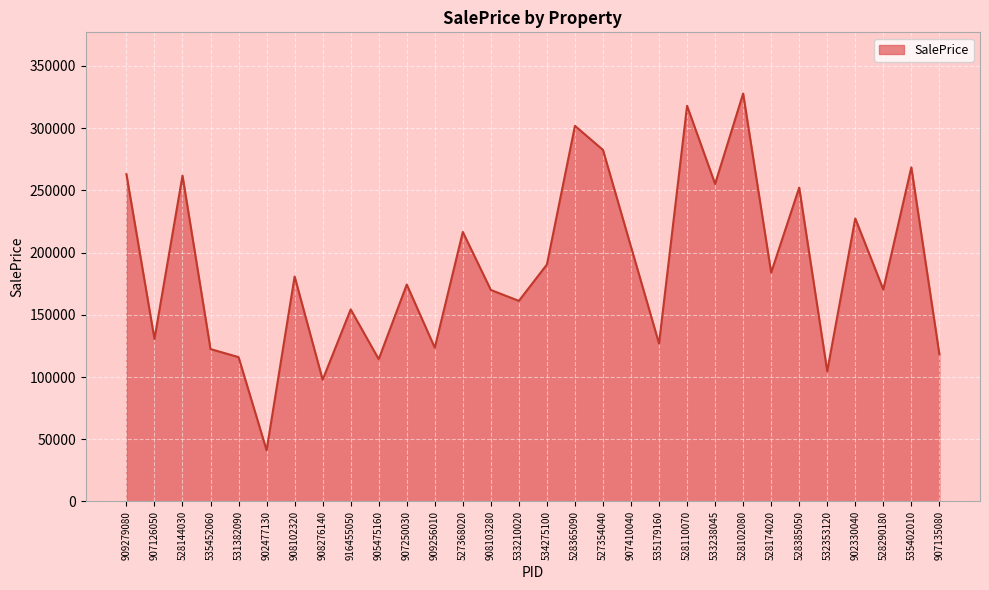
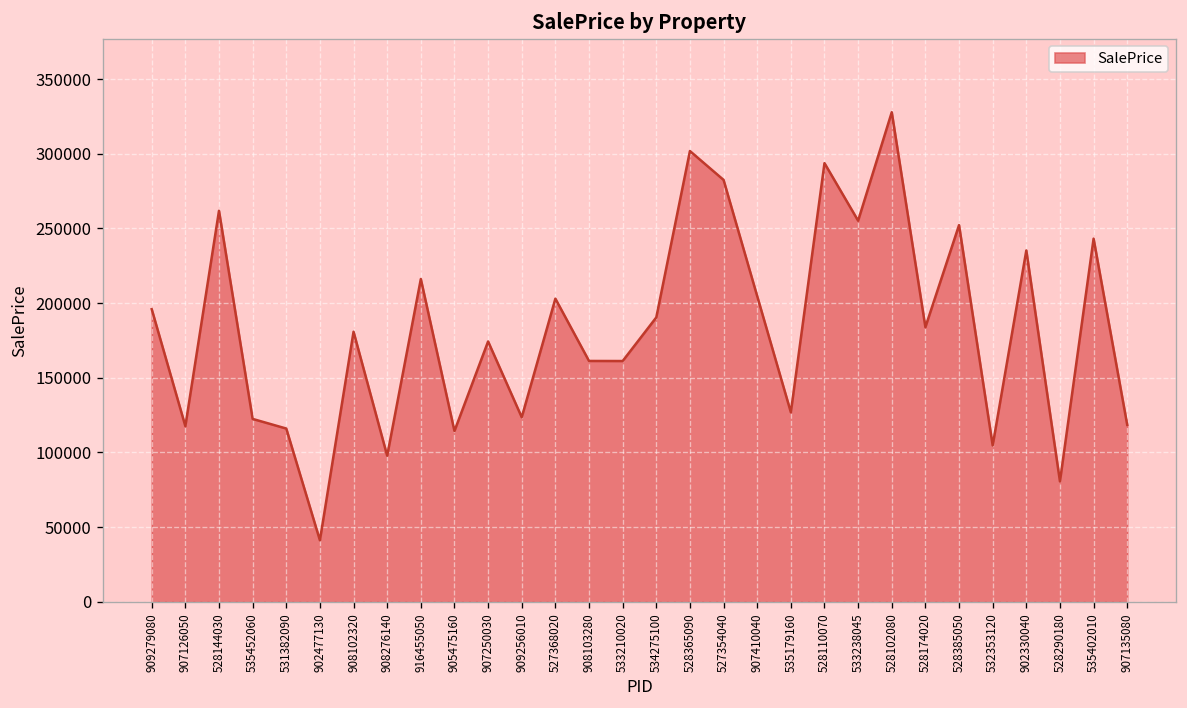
909279080: 263000 -> 196000
907126050: 131000 -> 118000
916455050: 154000 -> 216000
527368020: 217000 -> 203000
908103280: 170000 -> 161000
528110070: 318000 -> 294000
902330040: 227000 -> 235000
528290180: 170000 -> 81000
535402010: 268000 -> 243000
